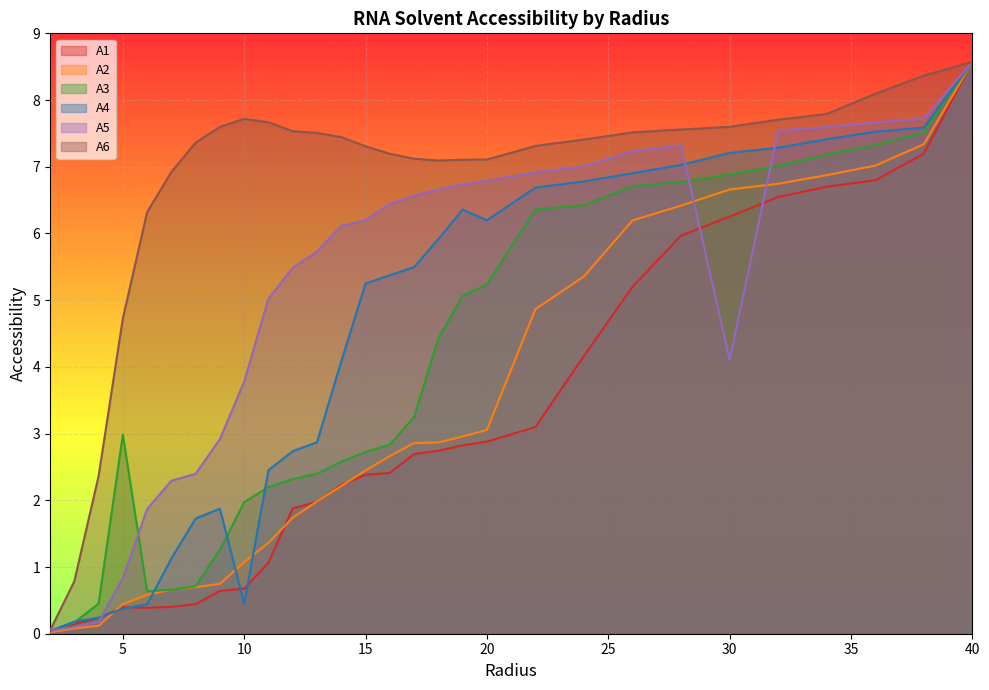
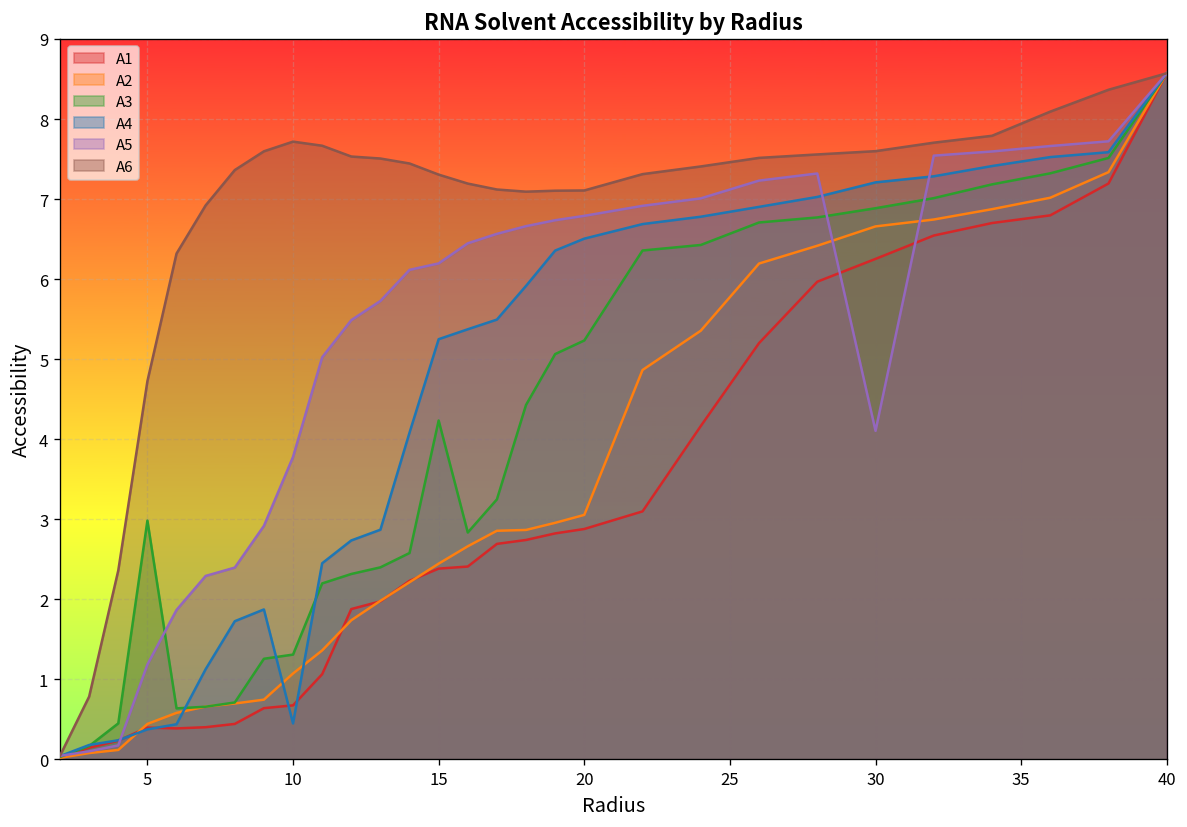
A5, 5: 0.8 -> 1.2
A3, 10: 2.0 -> 1.3
A3, 15: 2.7 -> 4.2
A4, 20: 6.2 -> 6.5
